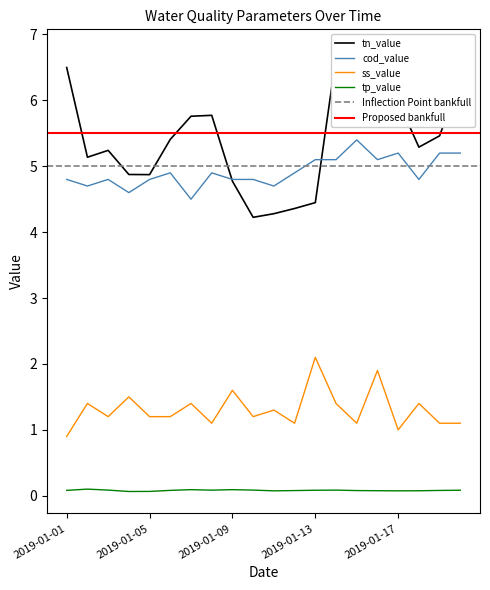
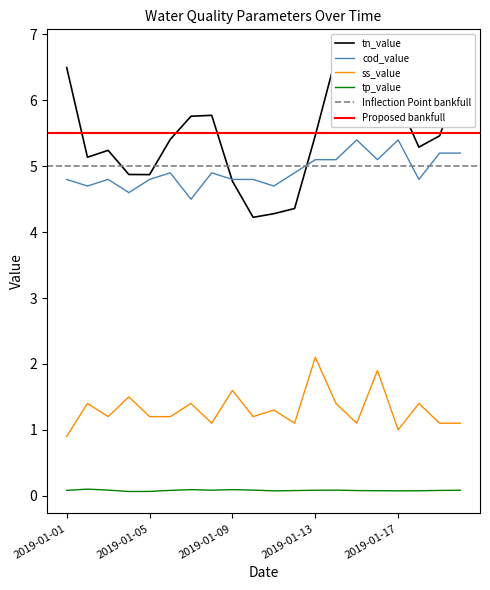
tn_value, 2019-01-13: 4.4 -> 5.5
cod_value, 2019-01-17: 5.2 -> 5.4
